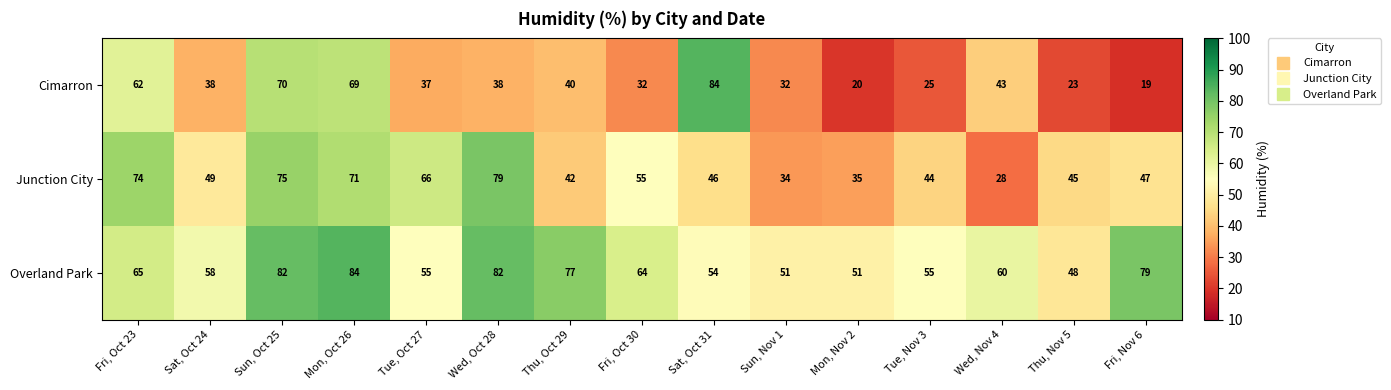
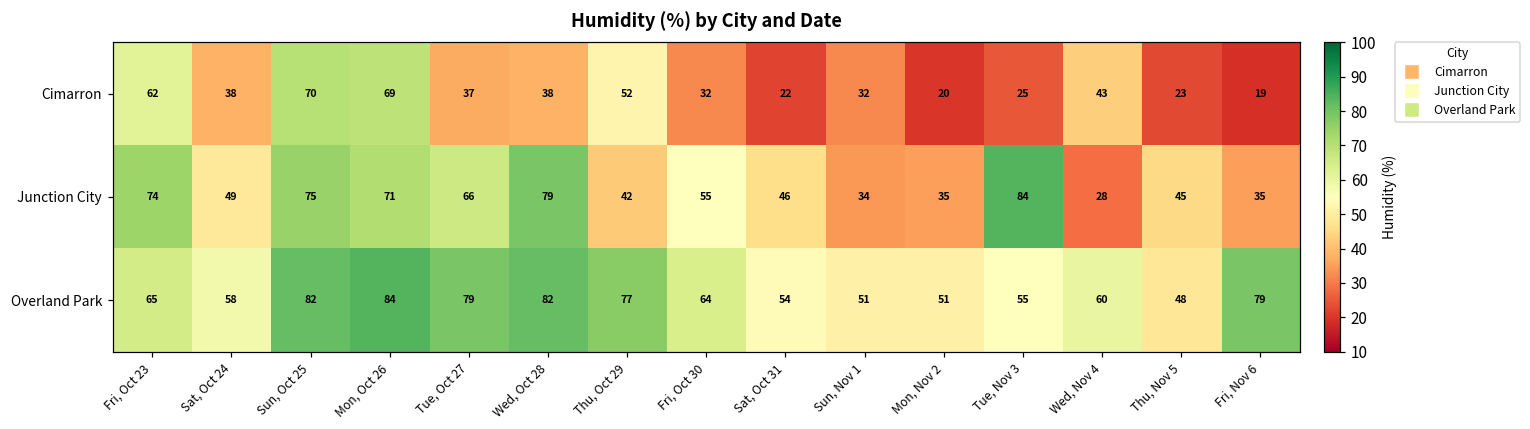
Cimarron, Thu, Oct 29: 40 -> 52
Cimarron, Sat, Oct 31: 84 -> 22
Junction City, Tue, Nov 3: 44 -> 84
Junction City, Fri, Nov 6: 47 -> 35
Overland Park, Tue, Oct 27: 55 -> 79
